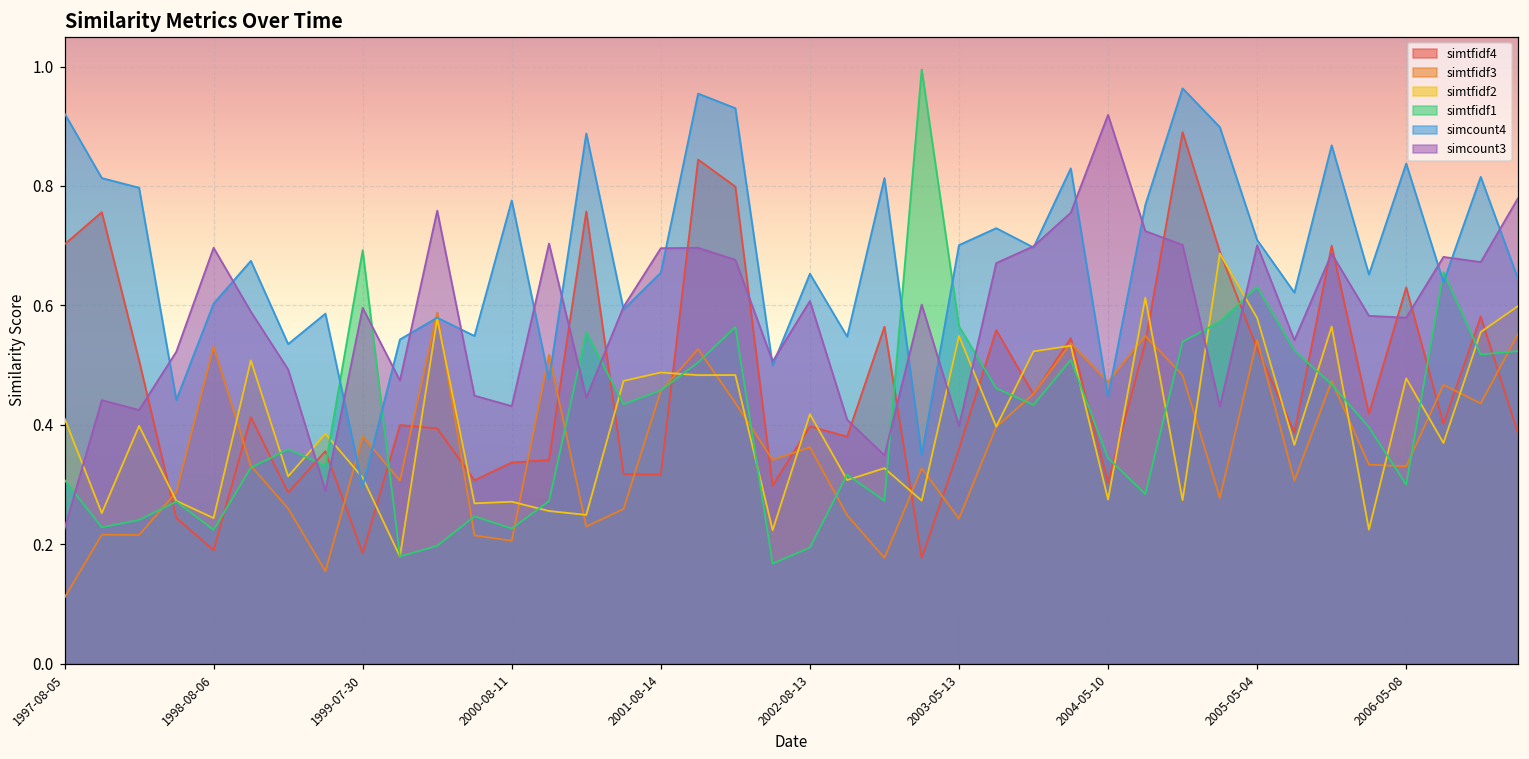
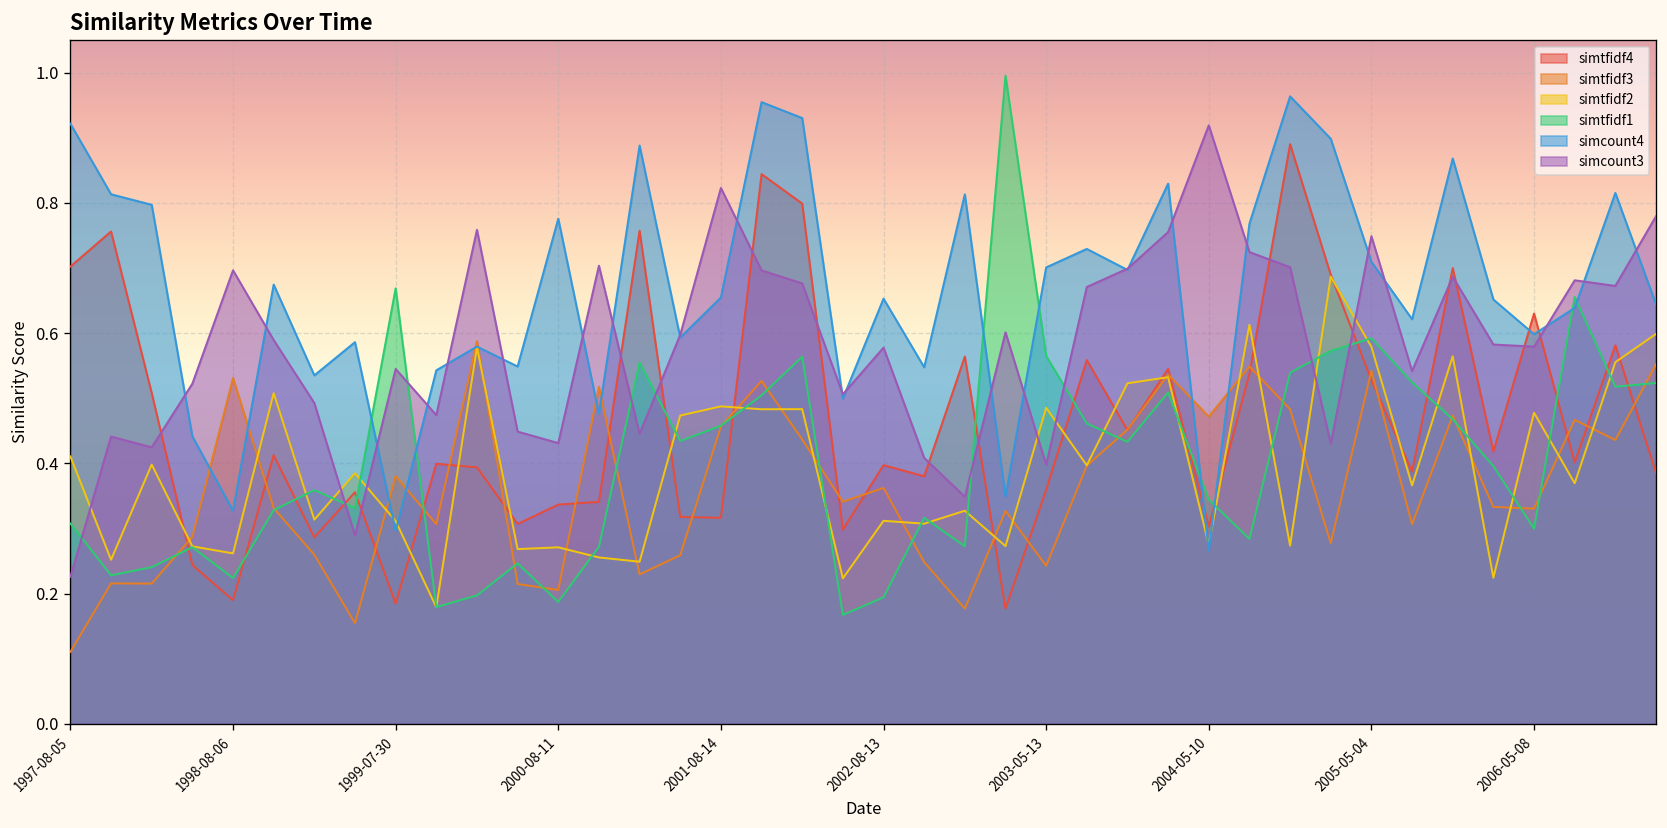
simtfidf2, 1998-08-06: 0.24 -> 0.26
simcount4, 1998-08-06: 0.60 -> 0.33
simtfidf1, 1999-07-30: 0.69 -> 0.67
simcount3, 1999-07-30: 0.60 -> 0.54
simtfidf1, 2000-08-11: 0.23 -> 0.19
simcount3, 2001-08-14: 0.70 -> 0.82
simtfidf2, 2002-08-13: 0.42 -> 0.31
simcount3, 2002-08-13: 0.61 -> 0.58
simtfidf2, 2003-05-13: 0.55 -> 0.49
simcount4, 2004-05-10: 0.45 -> 0.27
simtfidf1, 2005-05-04: 0.63 -> 0.59
simcount3, 2005-05-04: 0.70 -> 0.75
simcount4, 2006-05-08: 0.84 -> 0.60
